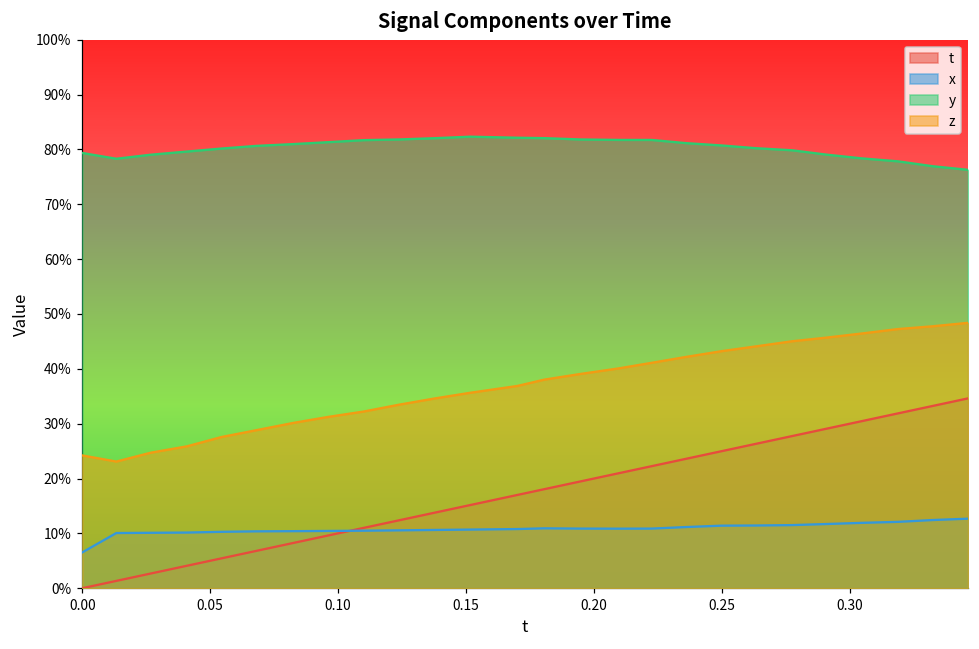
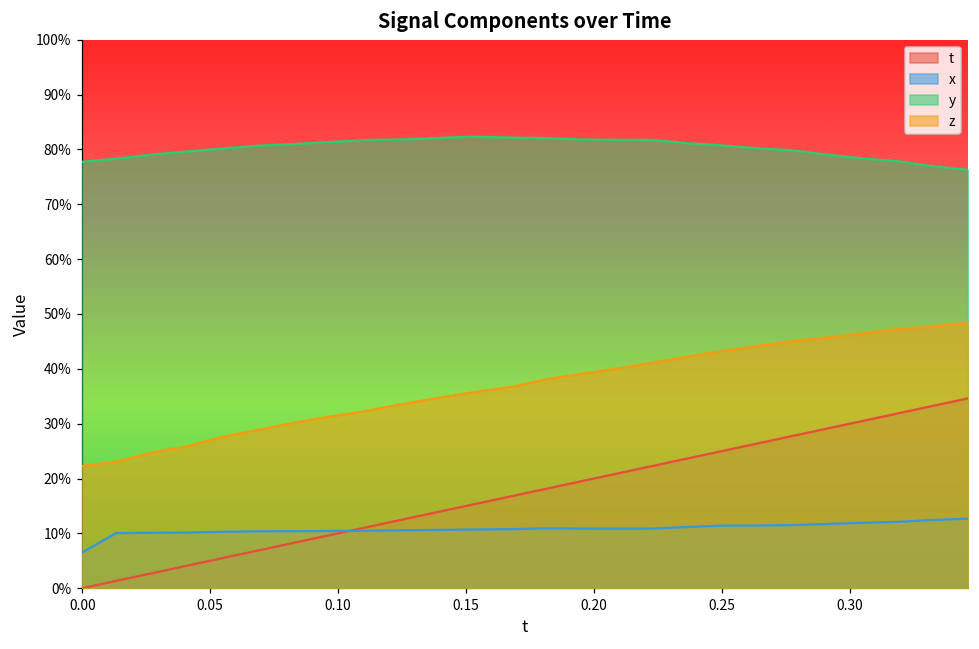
y, 0.00: 79% -> 78%
z, 0.00: 24% -> 22%
